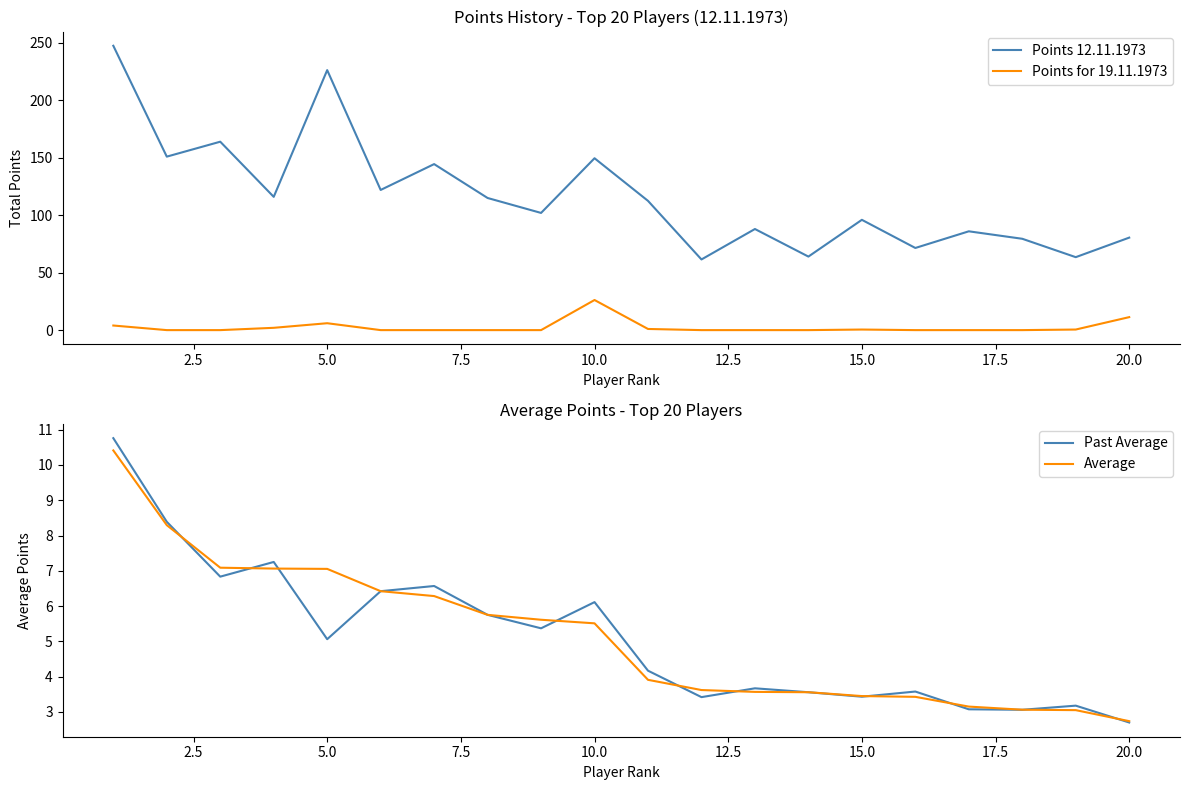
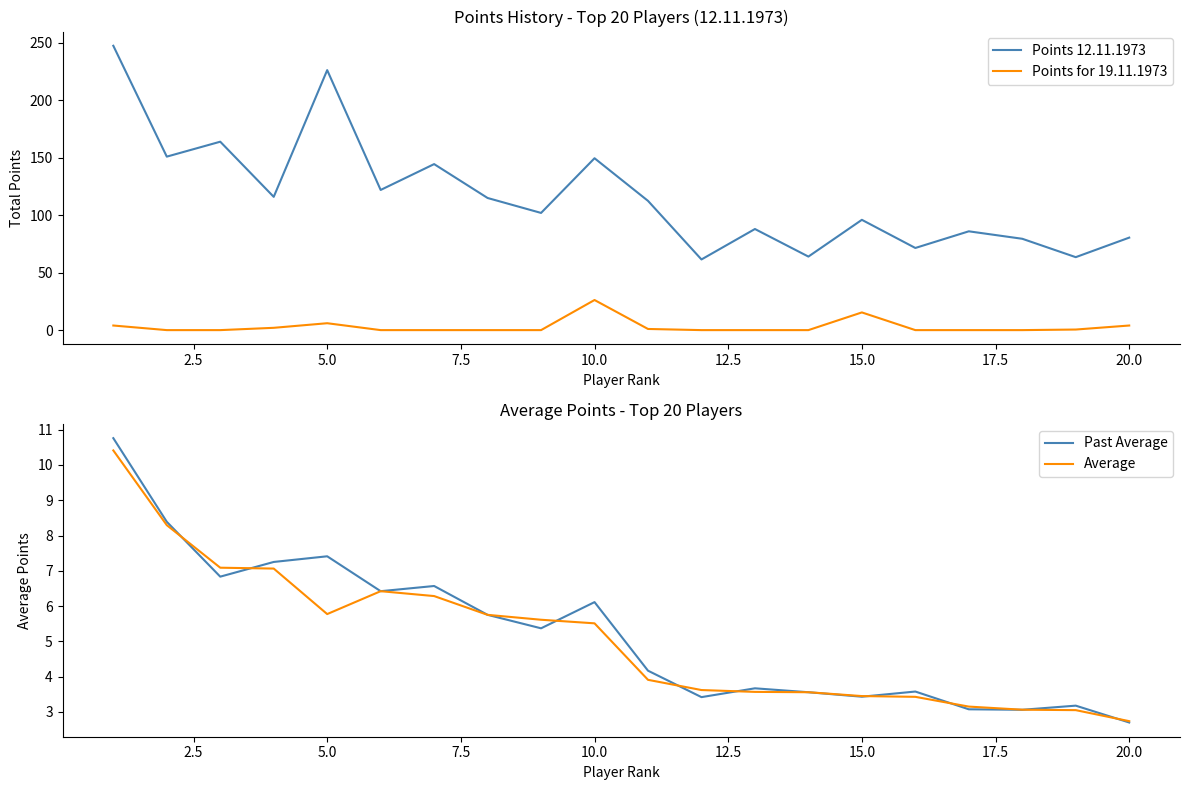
Points History - Top 20 Players (12.11.1973), Points for 19.11.1973, 15.0: 1 -> 15
Points History - Top 20 Players (12.11.1973), Points for 19.11.1973, 20.0: 11 -> 4
Average Points - Top 20 Players, Past Average, 5.0: 5.1 -> 7.4
Average Points - Top 20 Players, Average, 5.0: 7.1 -> 5.8
